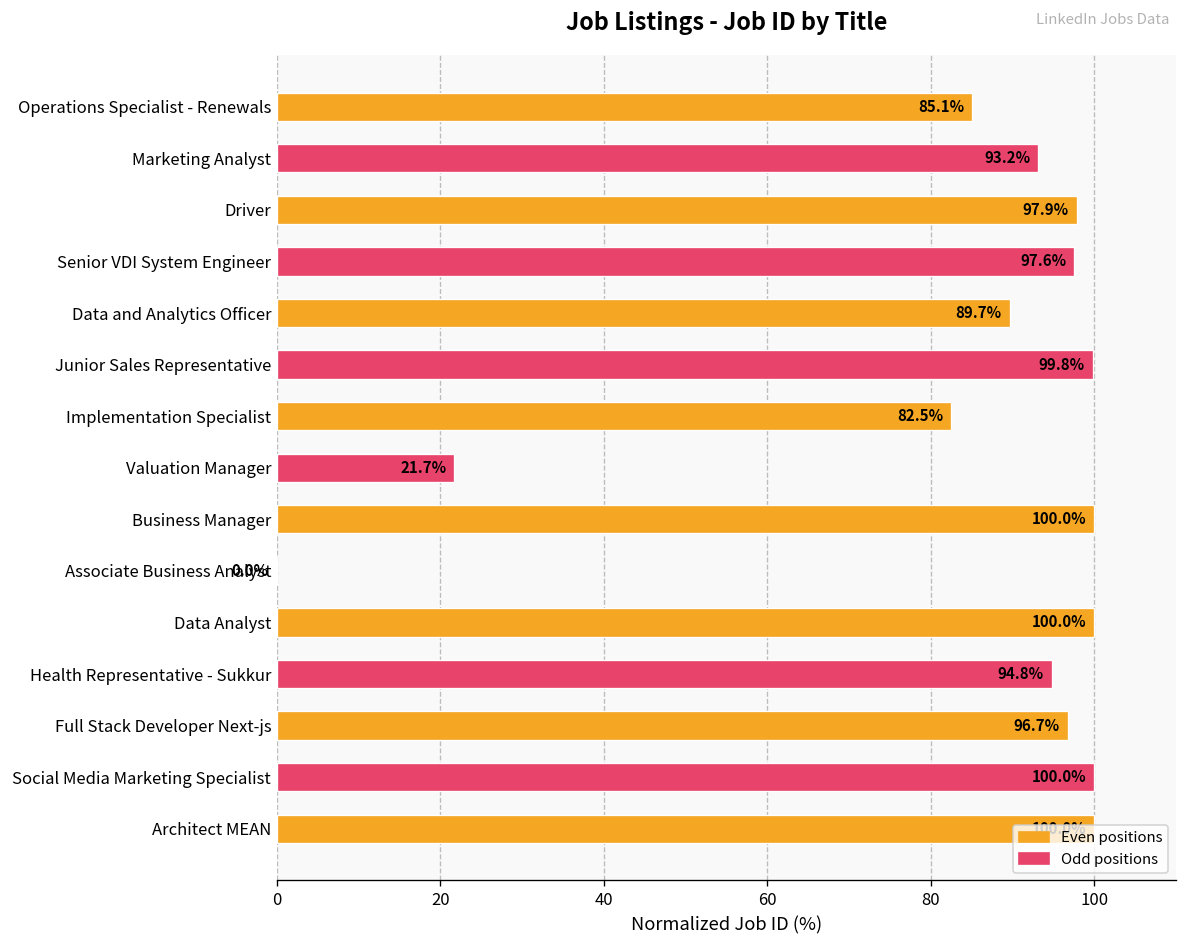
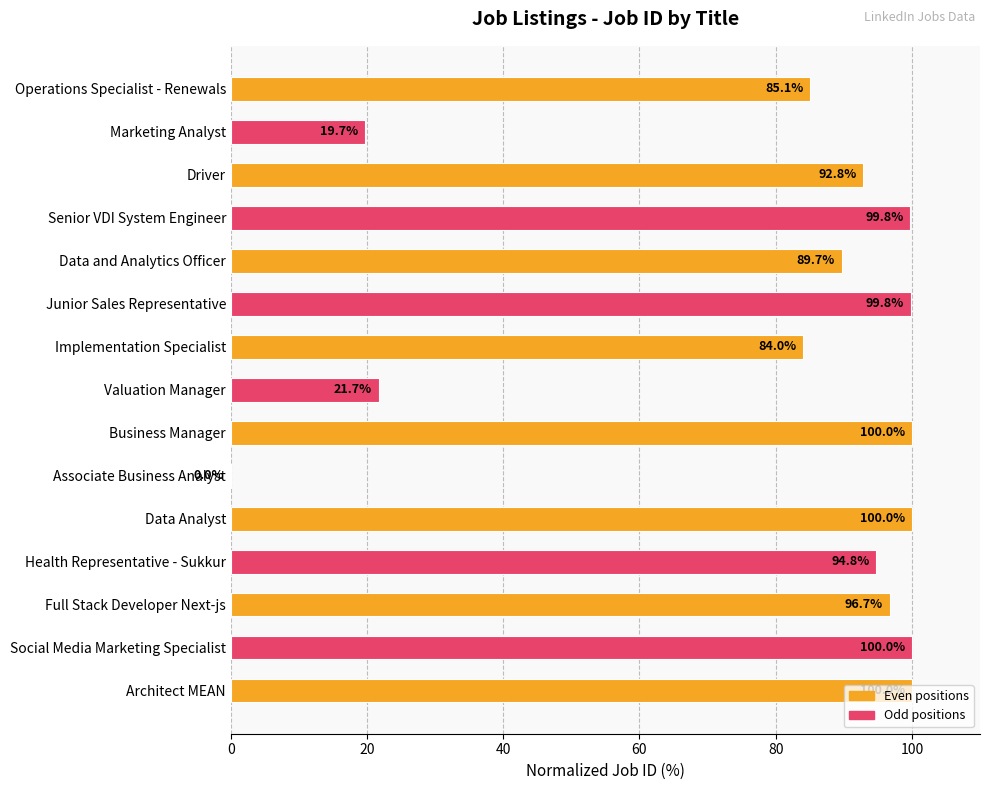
Marketing Analyst: 93.2% -> 19.7%
Driver: 97.9% -> 92.8%
Senior VDI System Engineer: 97.6% -> 99.8%
Implementation Specialist: 82.5% -> 84.0%
